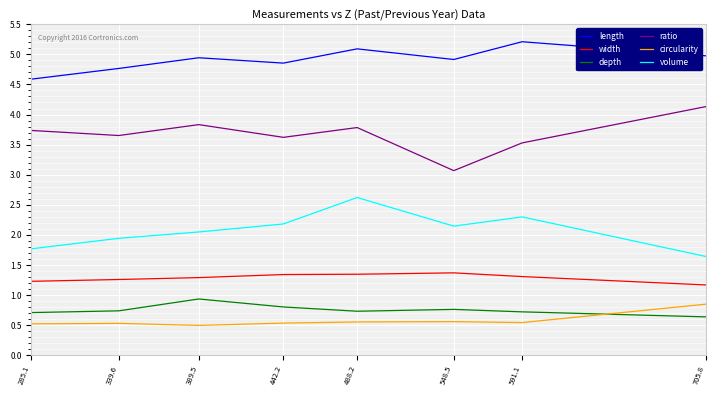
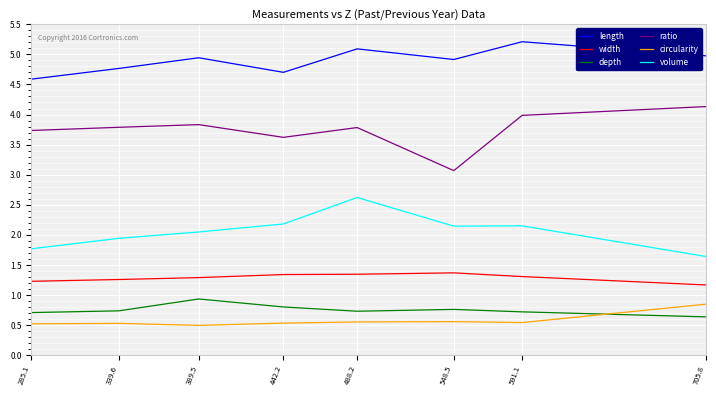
ratio, 339.6: 3.7 -> 3.8
length, 442.2: 4.9 -> 4.7
ratio, 591.1: 3.5 -> 4.0
volume, 591.1: 2.3 -> 2.1
